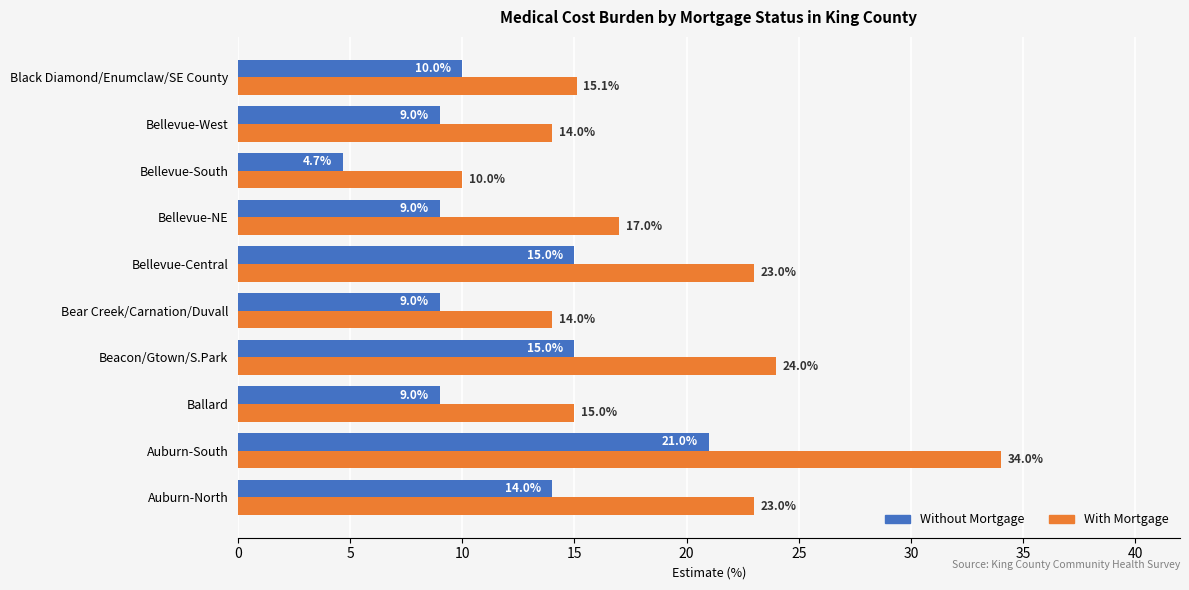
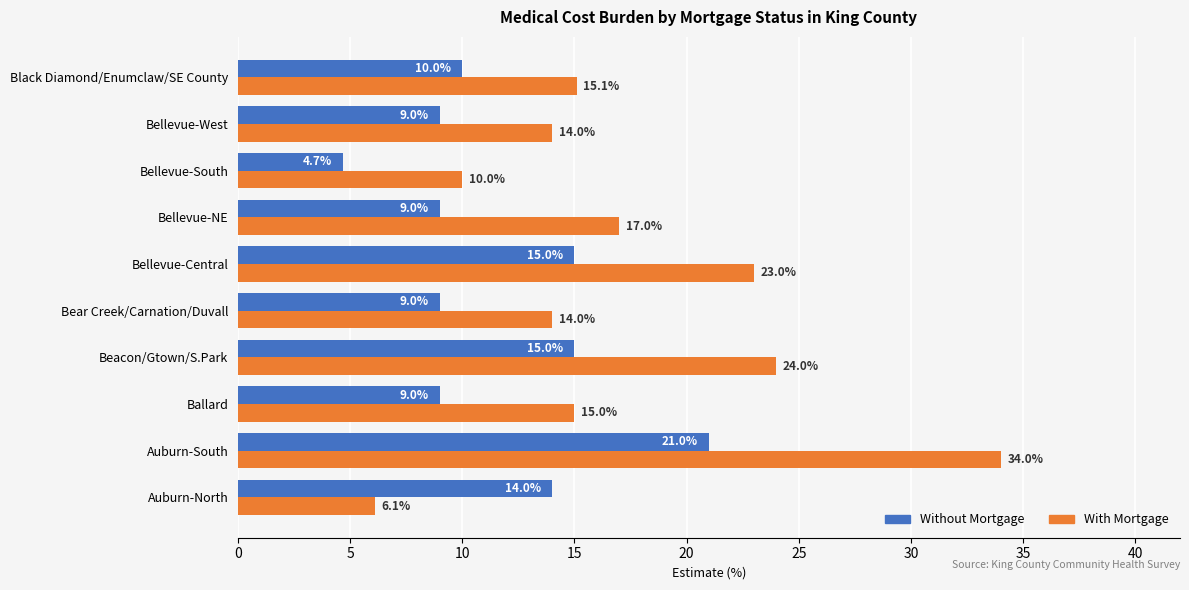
With Mortgage, Auburn-North: 23.0% -> 6.1%
